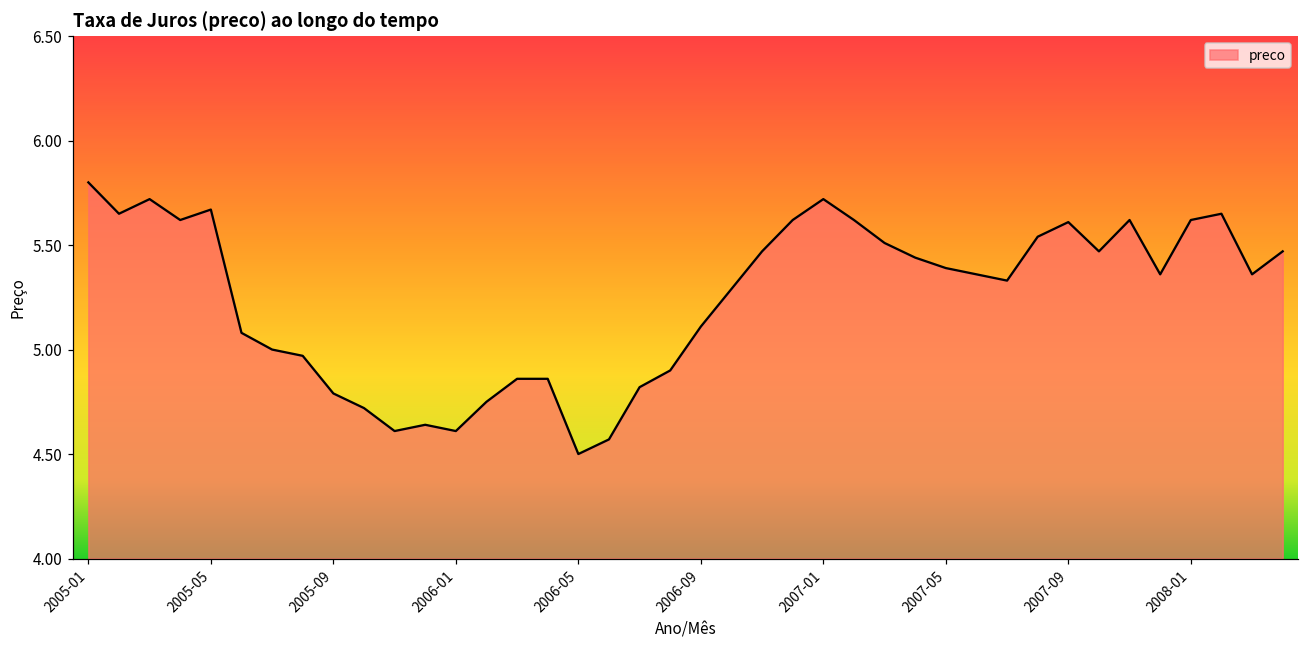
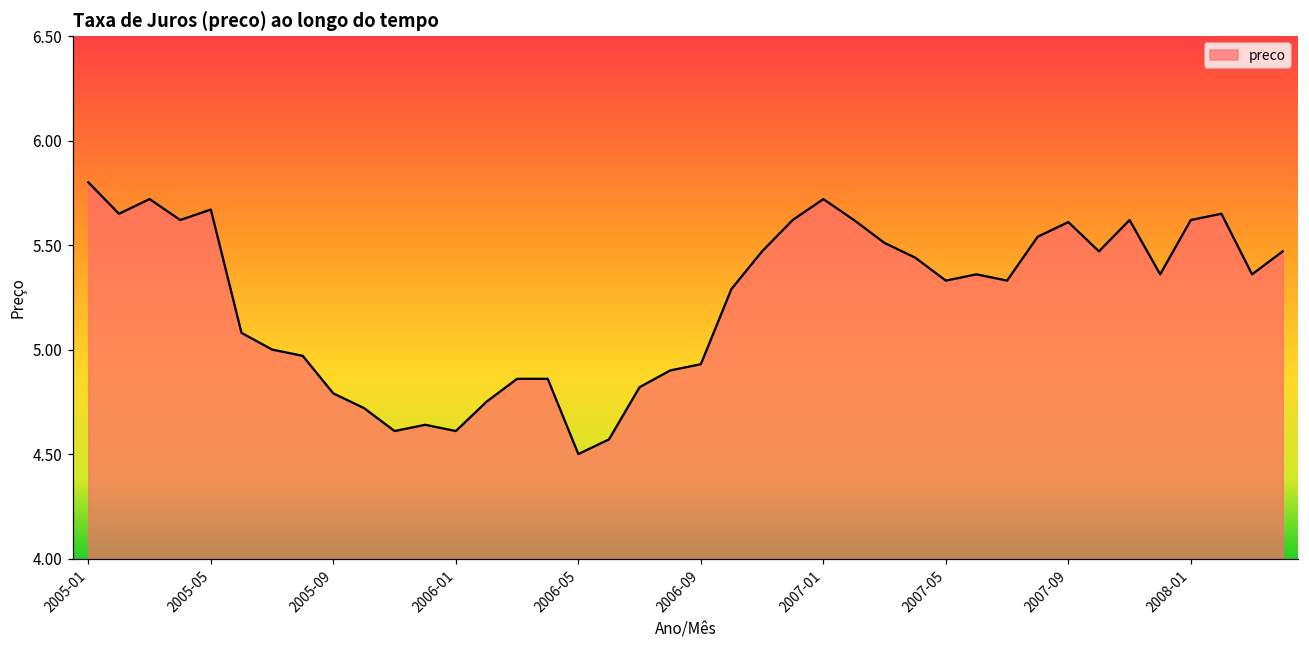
2006-09: 5.11 -> 4.93
2007-05: 5.39 -> 5.33
